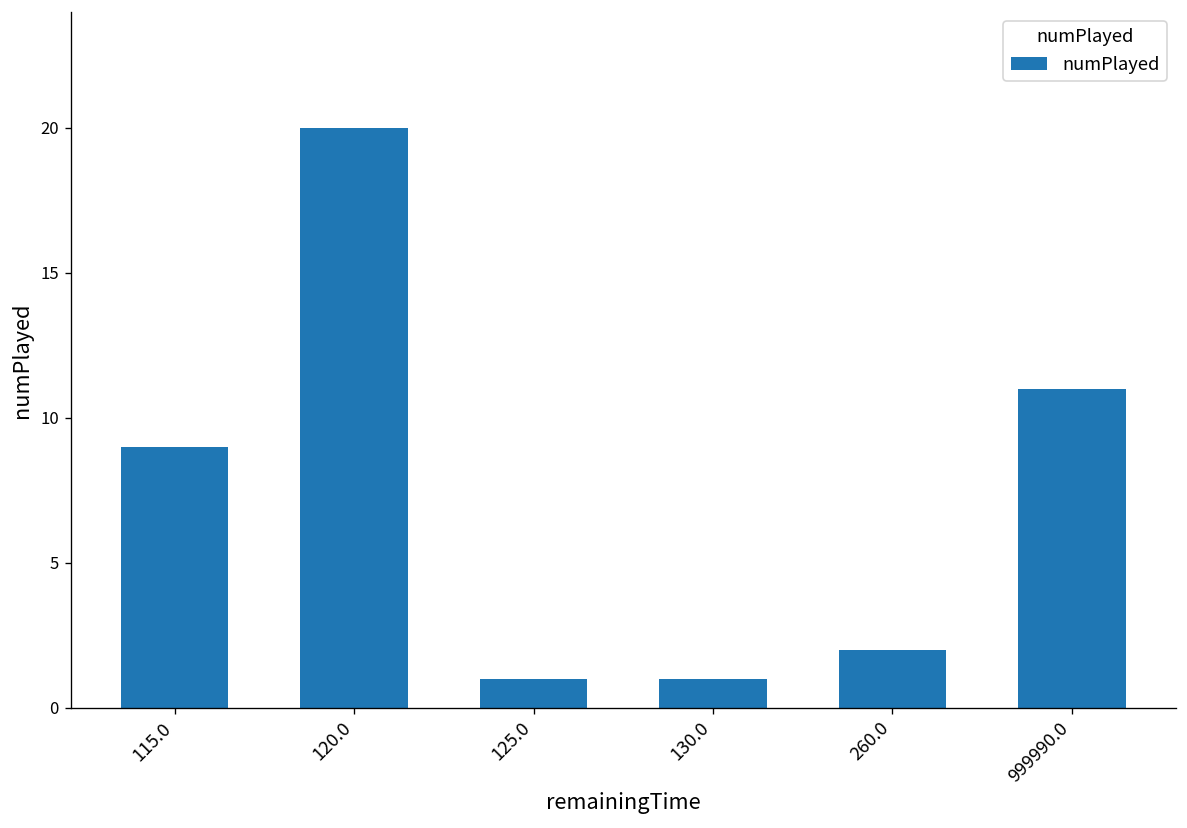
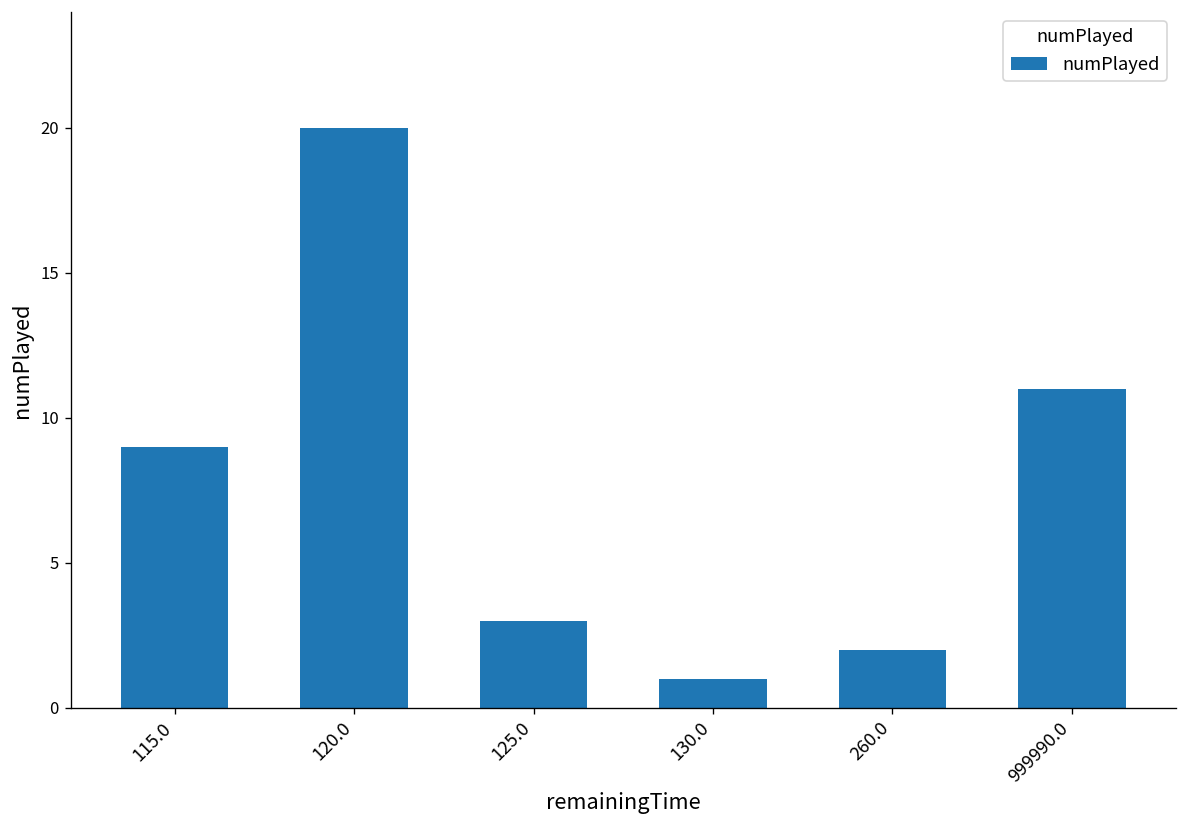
125.0: 1 -> 3
